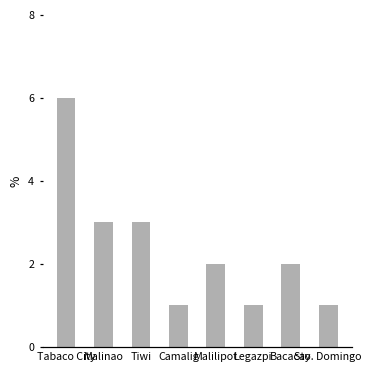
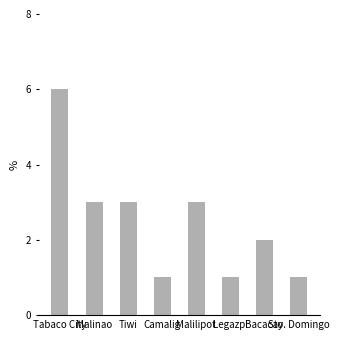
Malilipot: 2 -> 3
